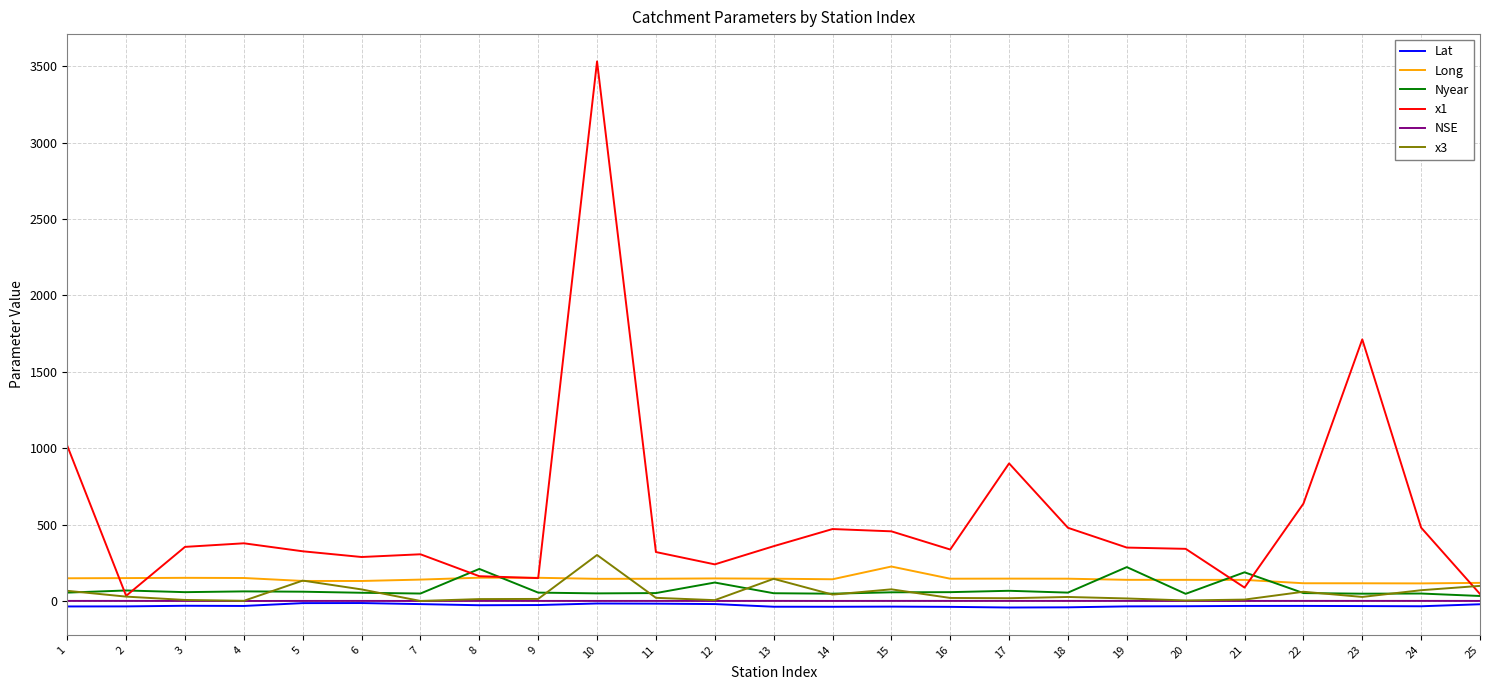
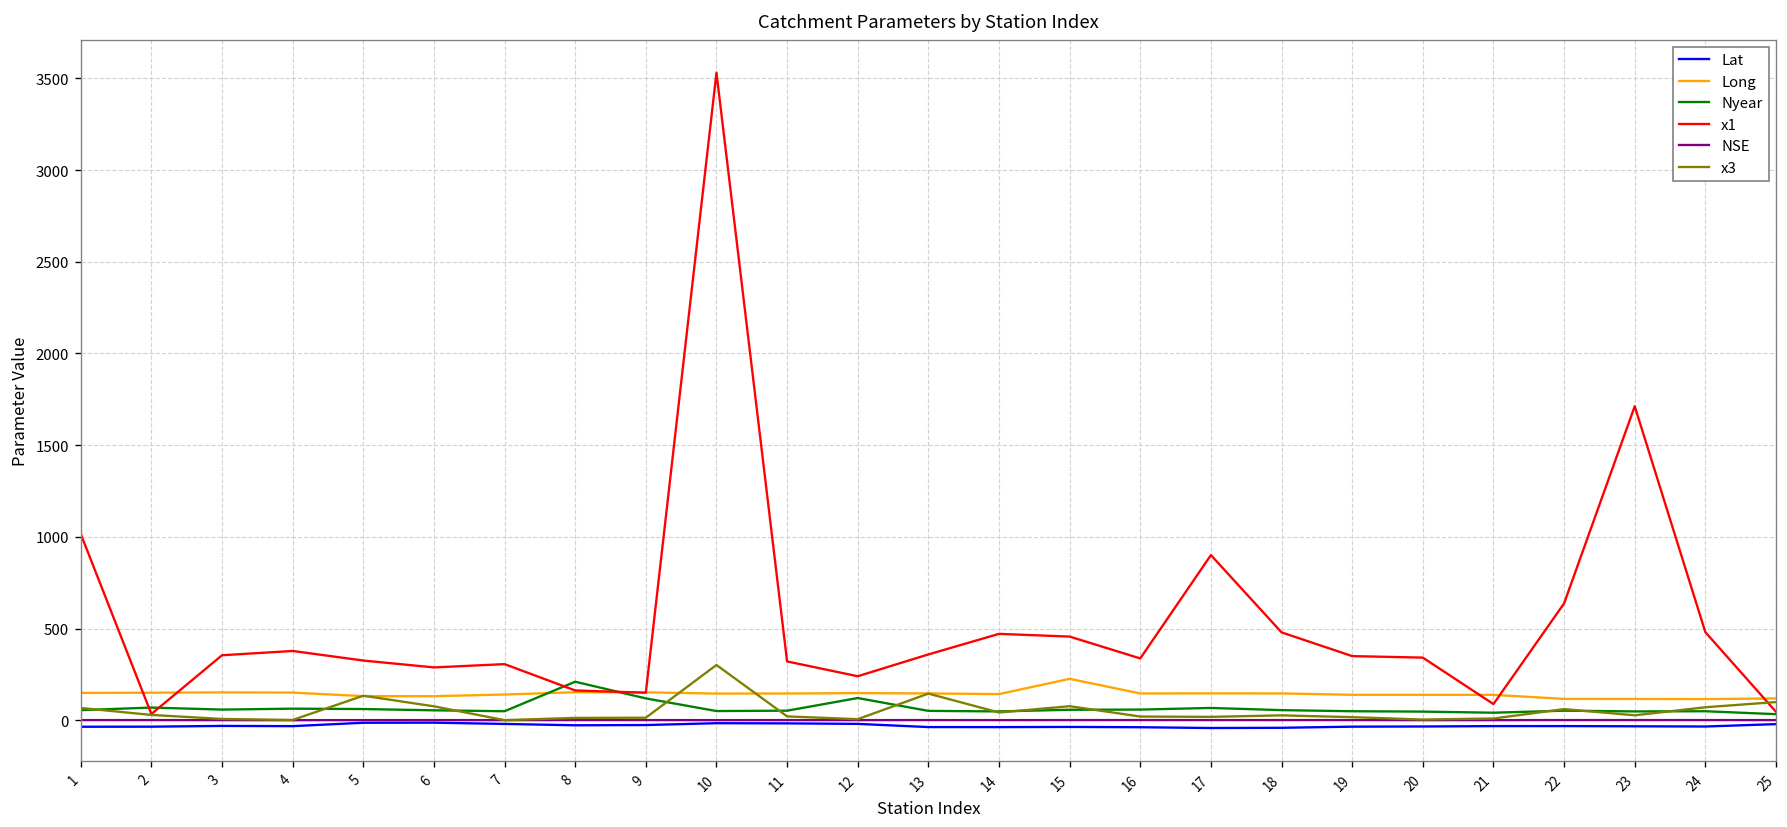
Nyear, 9: 60 -> 120
Nyear, 19: 220 -> 50
Nyear, 21: 190 -> 40
